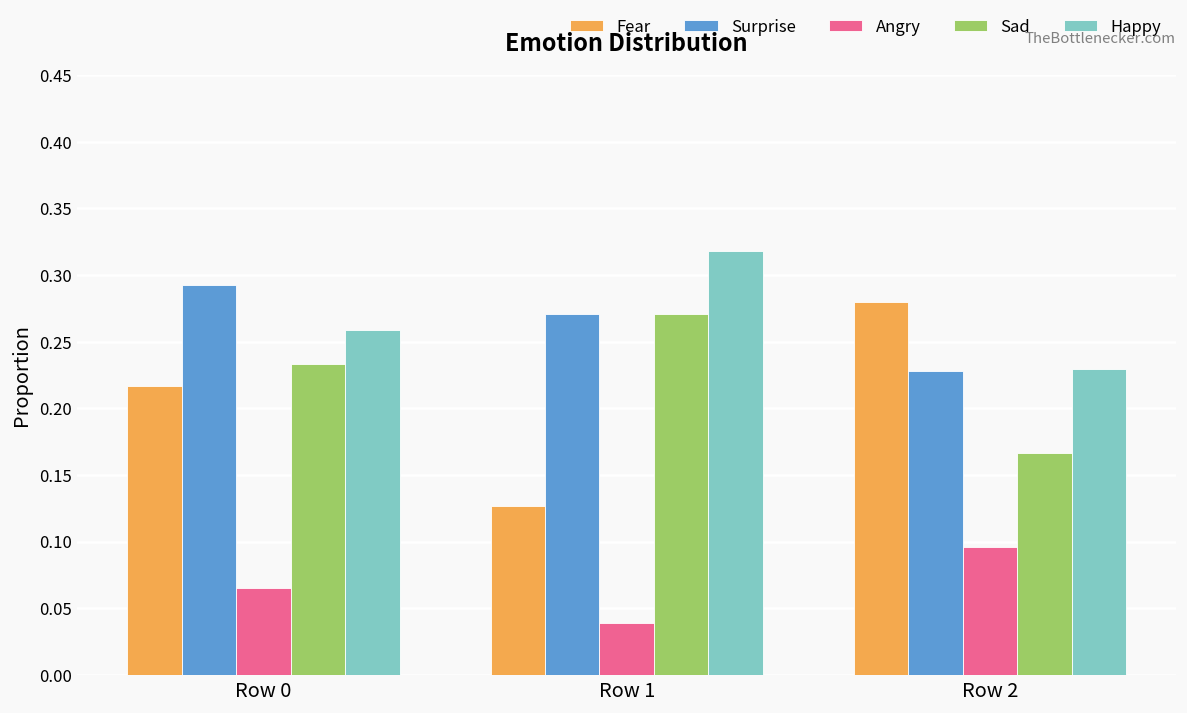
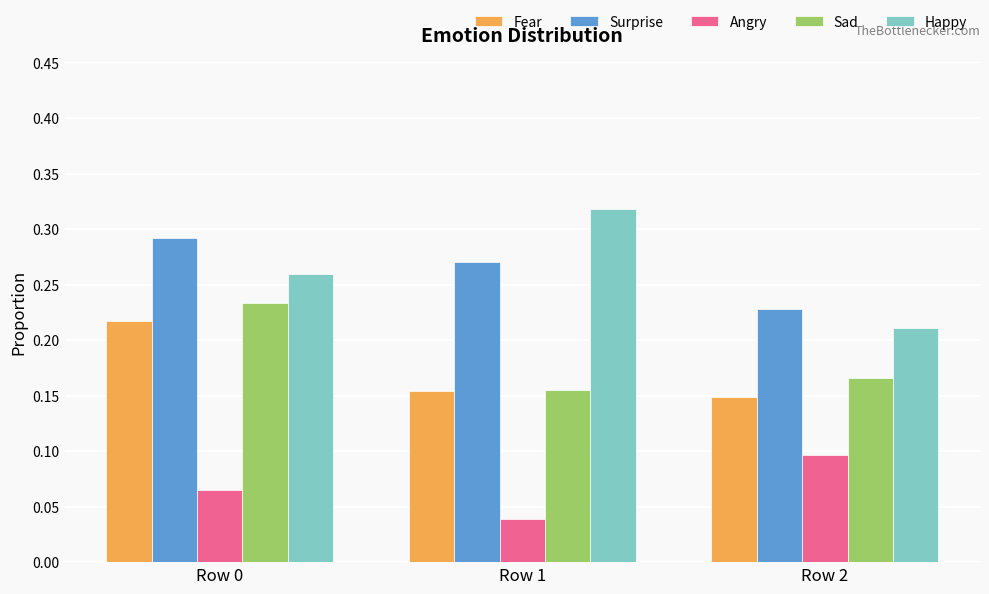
Fear, Row 1: 0.127 -> 0.154
Sad, Row 1: 0.271 -> 0.155
Fear, Row 2: 0.280 -> 0.149
Happy, Row 2: 0.230 -> 0.211
